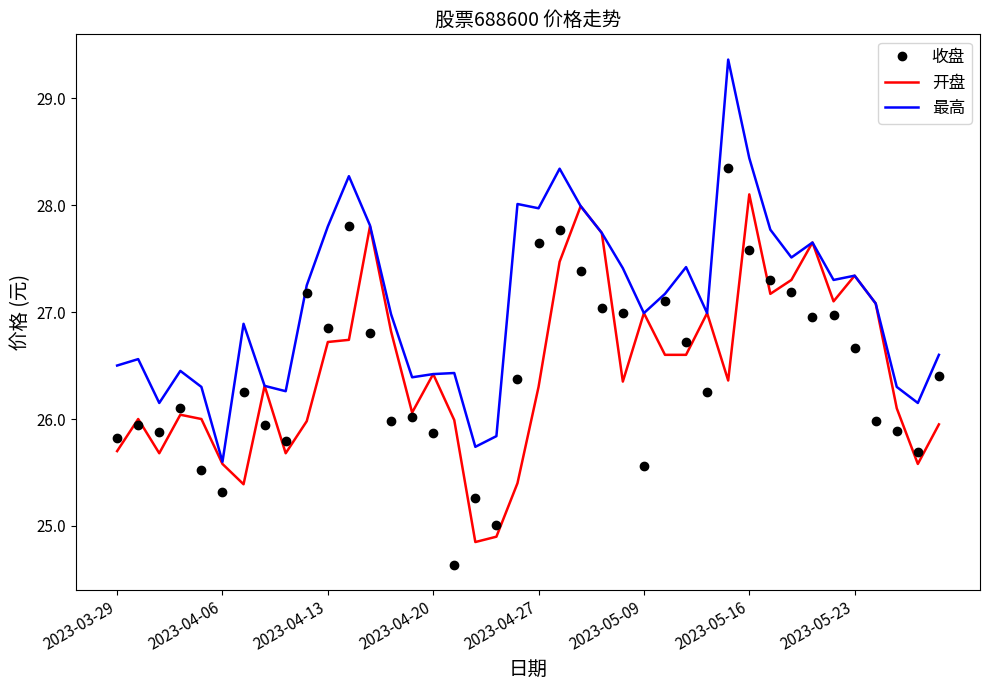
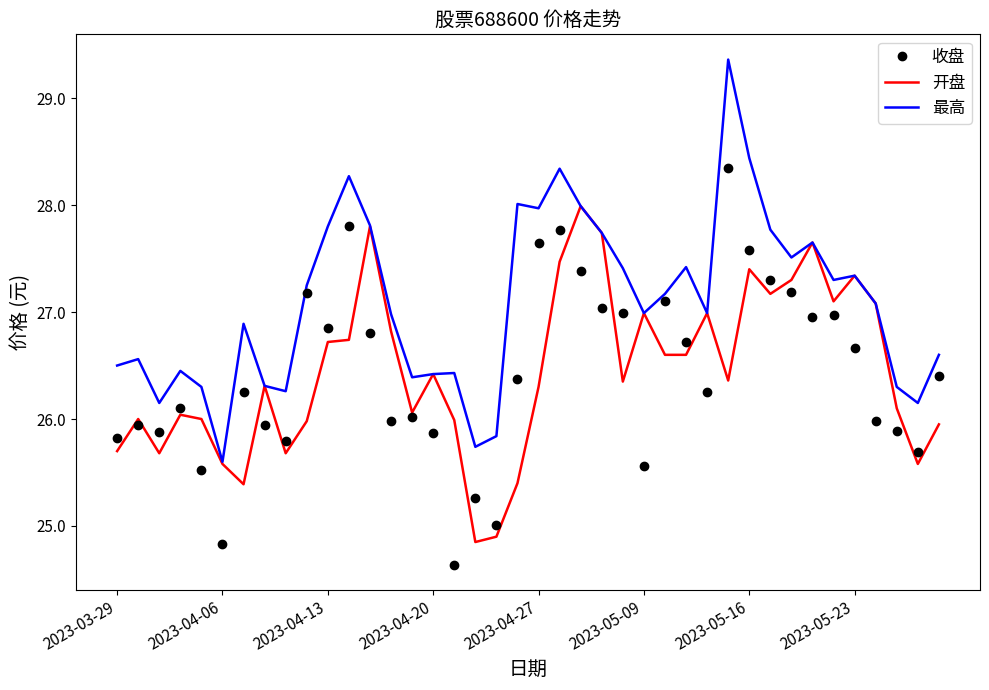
收盘, 2023-04-06: 25.32 -> 24.83
开盘, 2023-05-16: 28.1 -> 27.4
